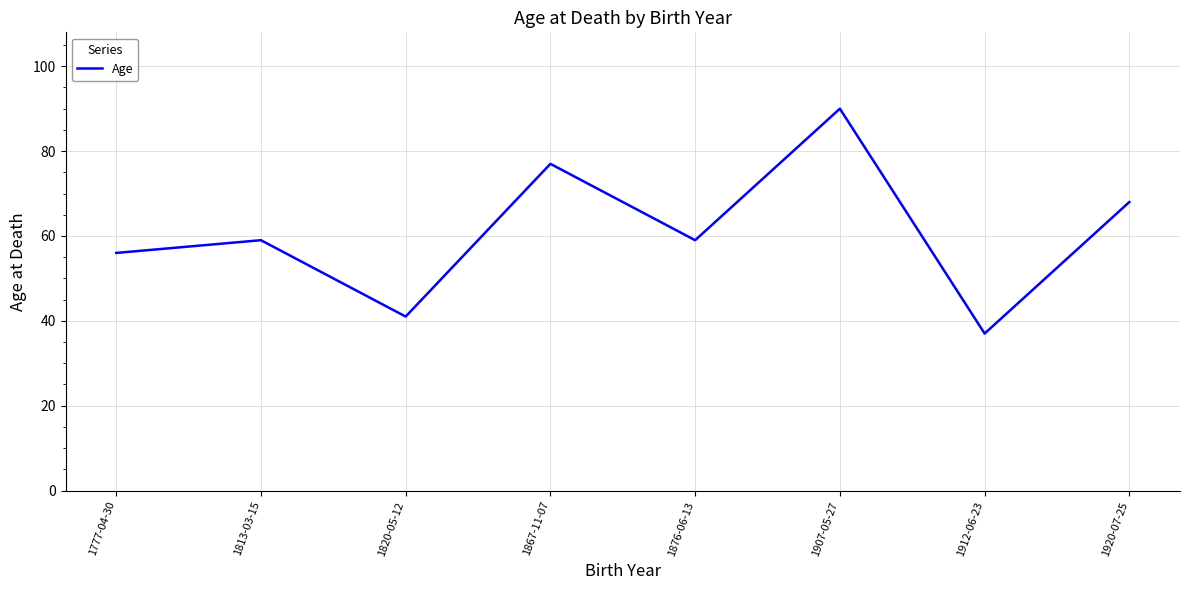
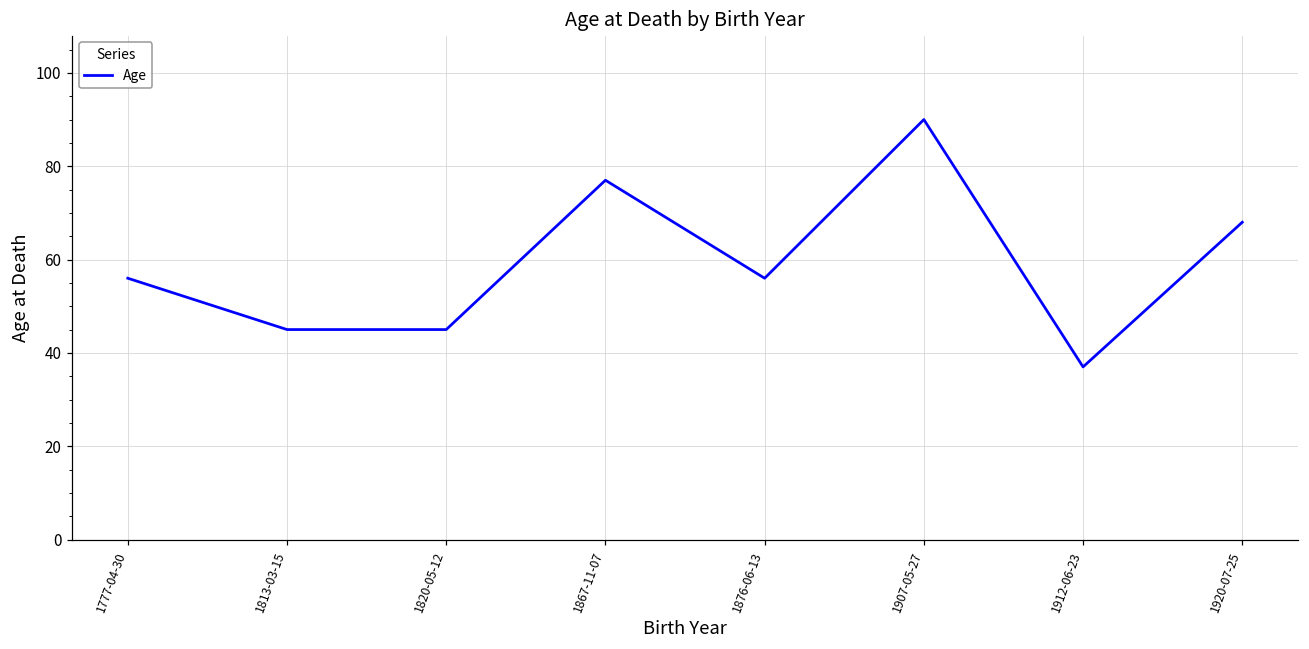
1813-03-15: 59 -> 45
1820-05-12: 41 -> 45
1876-06-13: 59 -> 56
